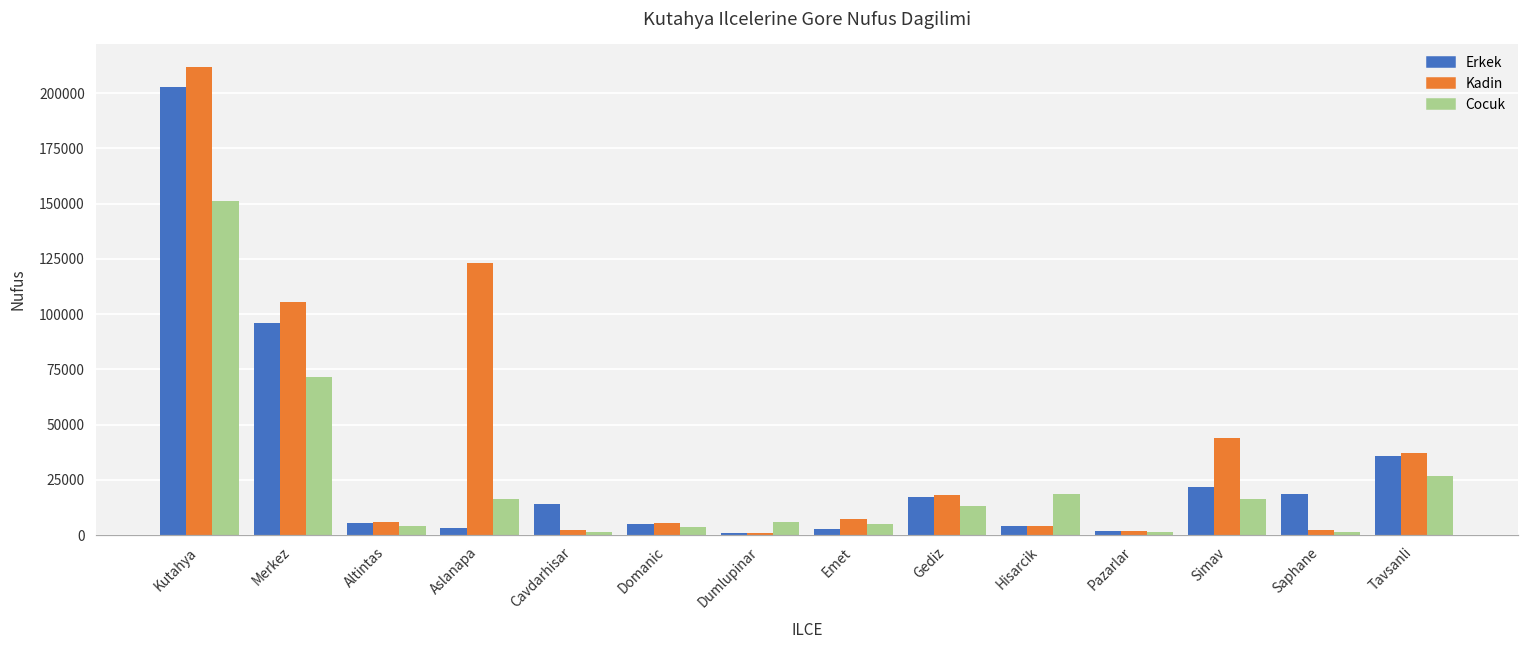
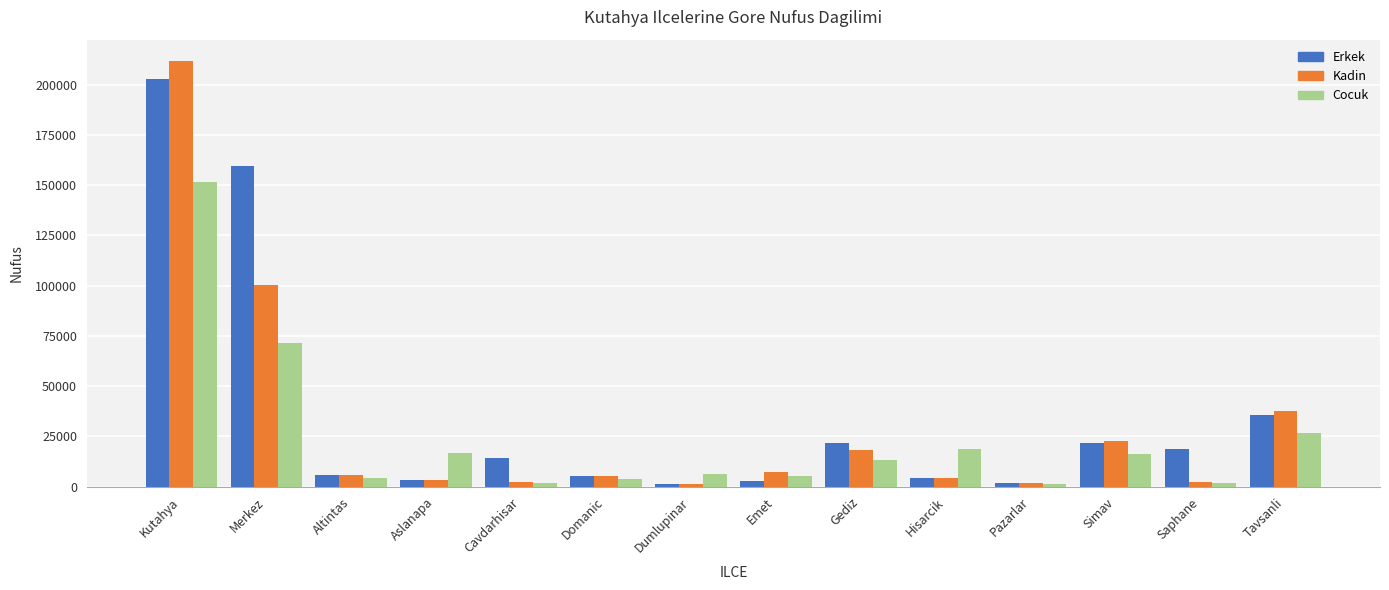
Erkek, Merkez: 96000 -> 159000
Kadin, Merkez: 106000 -> 100000
Kadin, Aslanapa: 123000 -> 3000
Erkek, Gediz: 18000 -> 22000
Kadin, Simav: 44000 -> 23000
